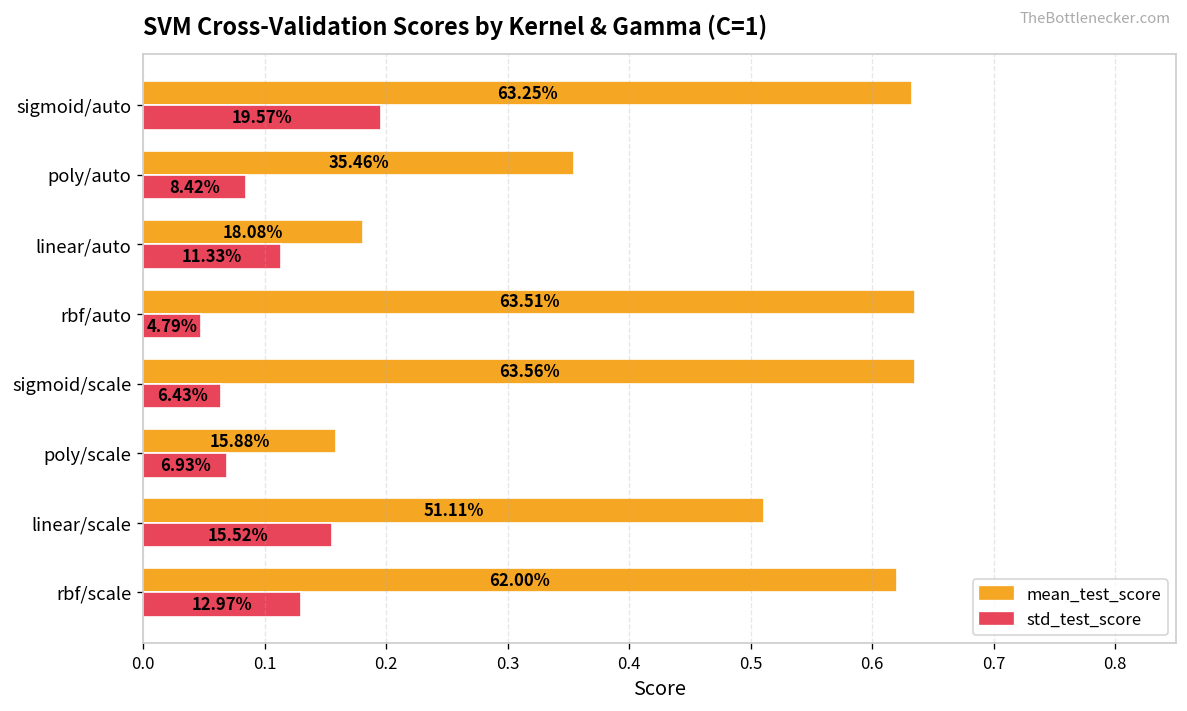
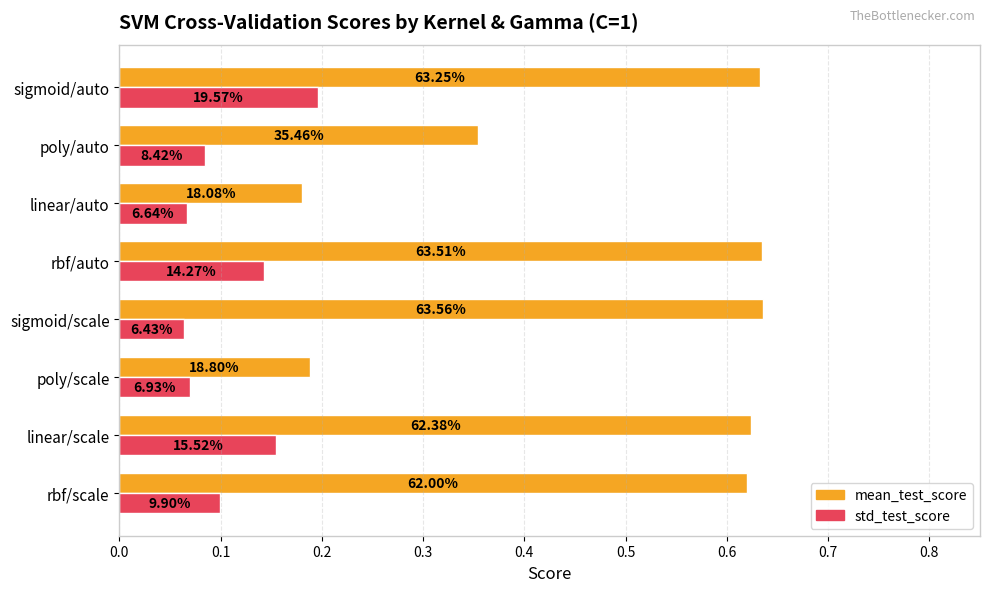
std_test_score, linear/auto: 11.33% -> 6.64%
std_test_score, rbf/auto: 4.79% -> 14.27%
mean_test_score, poly/scale: 15.88% -> 18.80%
mean_test_score, linear/scale: 51.11% -> 62.38%
std_test_score, rbf/scale: 12.97% -> 9.90%
